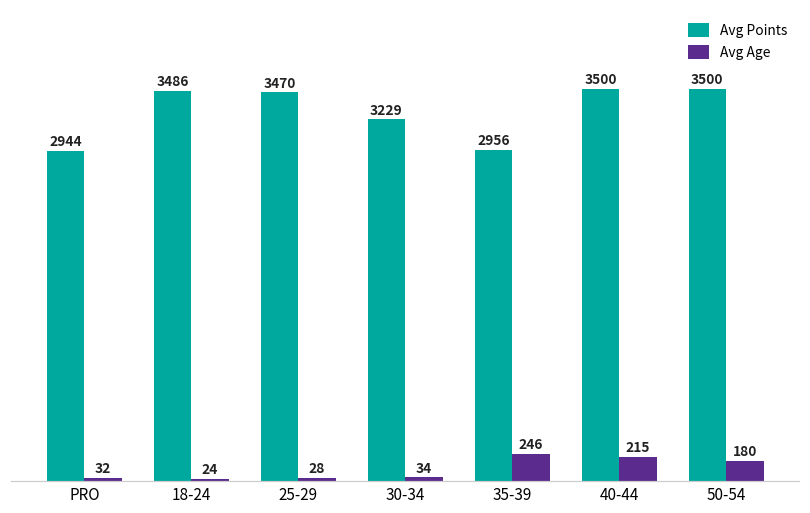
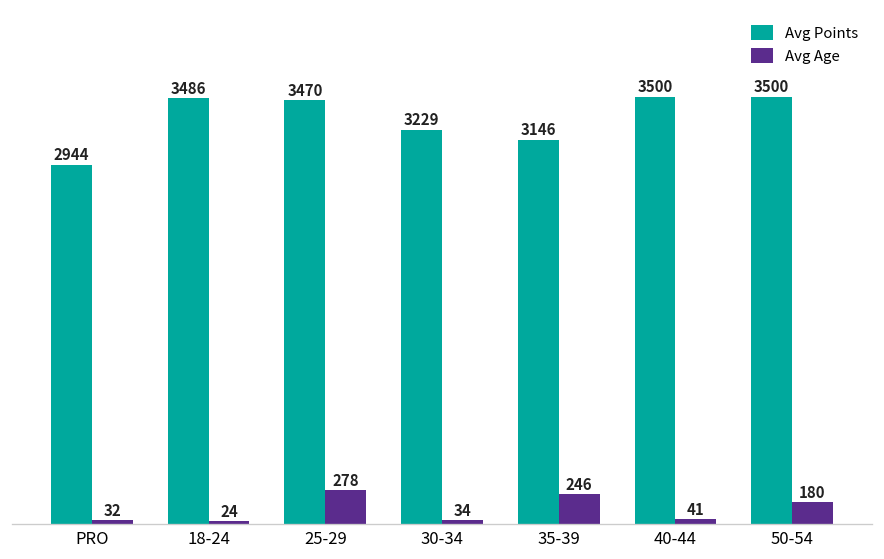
Avg Age, 25-29: 28 -> 278
Avg Points, 35-39: 2956 -> 3146
Avg Age, 40-44: 215 -> 41
